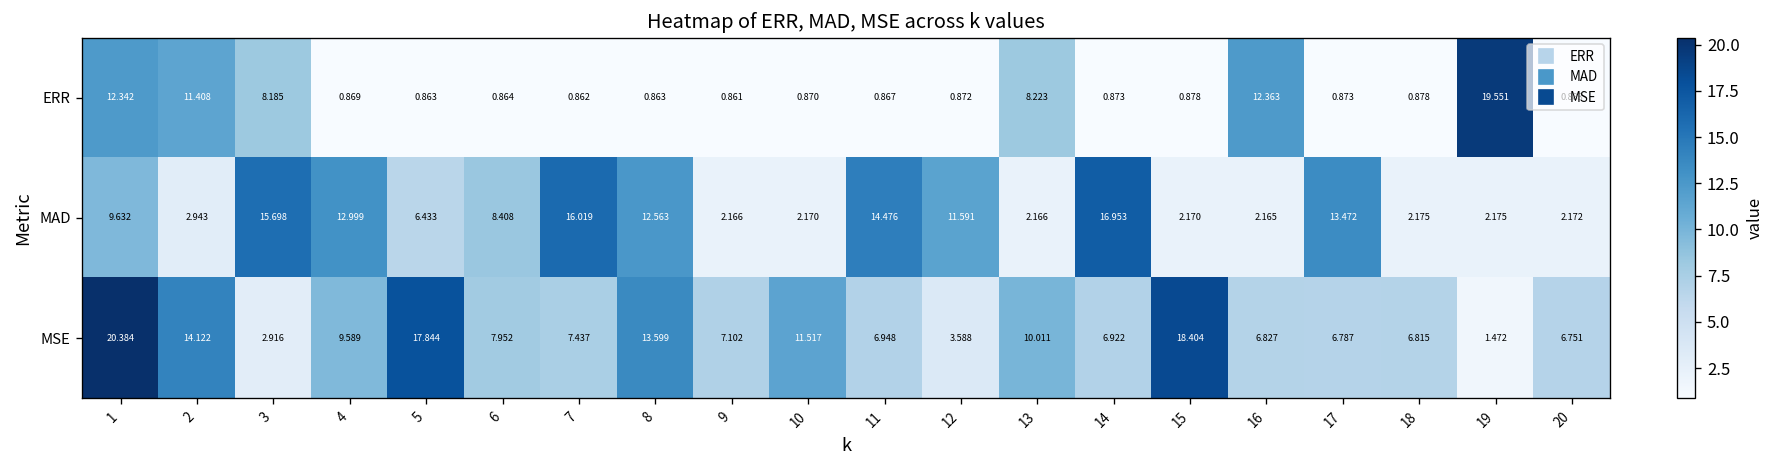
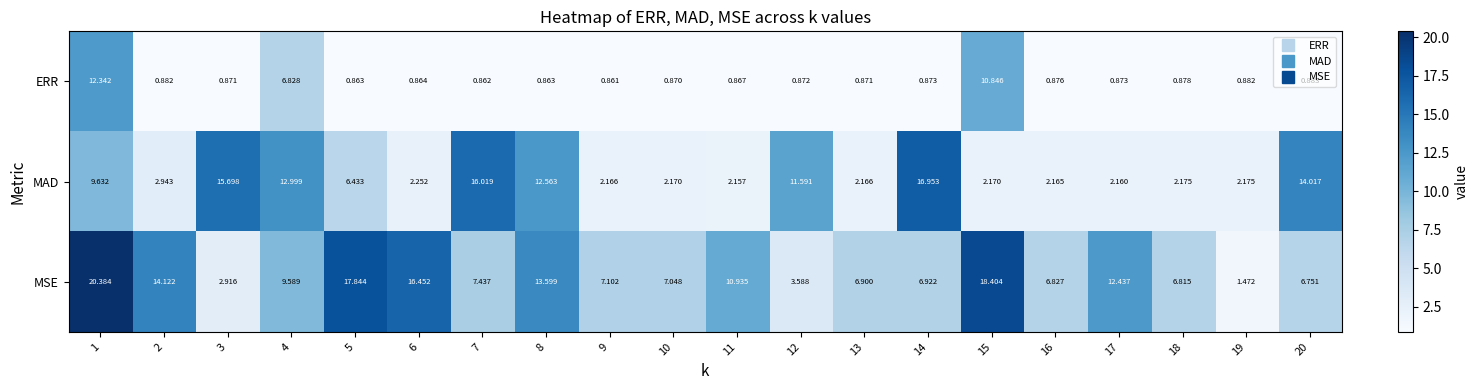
ERR, 2: 11.408 -> 0.882
ERR, 3: 8.185 -> 0.871
ERR, 4: 0.869 -> 6.828
ERR, 13: 8.223 -> 0.871
ERR, 15: 0.878 -> 10.846
ERR, 16: 12.363 -> 0.876
ERR, 19: 19.551 -> 0.882
MAD, 6: 8.408 -> 2.252
MAD, 11: 14.476 -> 2.157
MAD, 17: 13.472 -> 2.160
MAD, 20: 2.172 -> 14.017
MSE, 6: 7.952 -> 16.452
MSE, 10: 11.517 -> 7.048
MSE, 11: 6.948 -> 10.935
MSE, 13: 10.011 -> 6.900
MSE, 17: 6.787 -> 12.437
